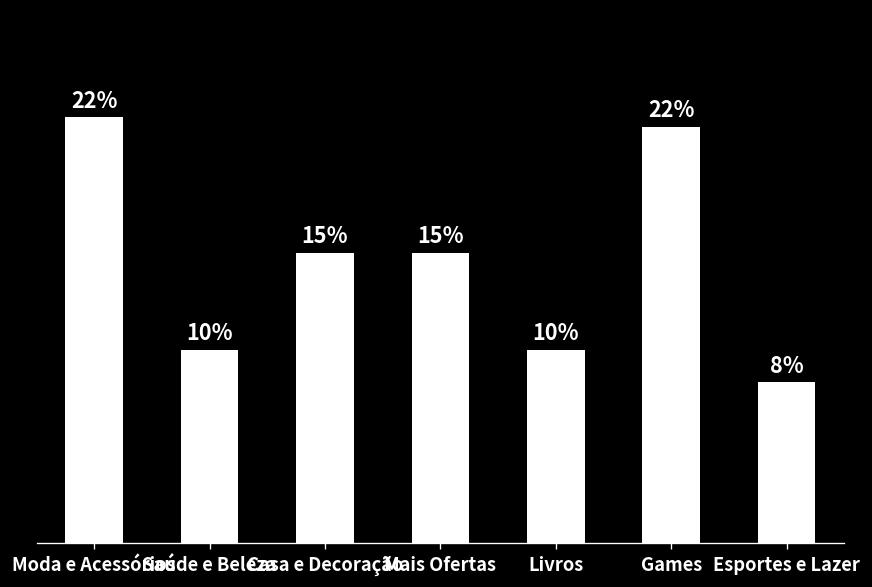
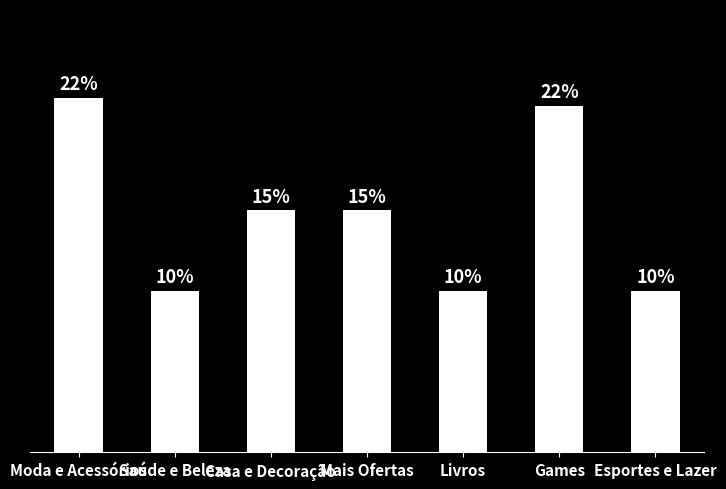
Esportes e Lazer: 8% -> 10%
